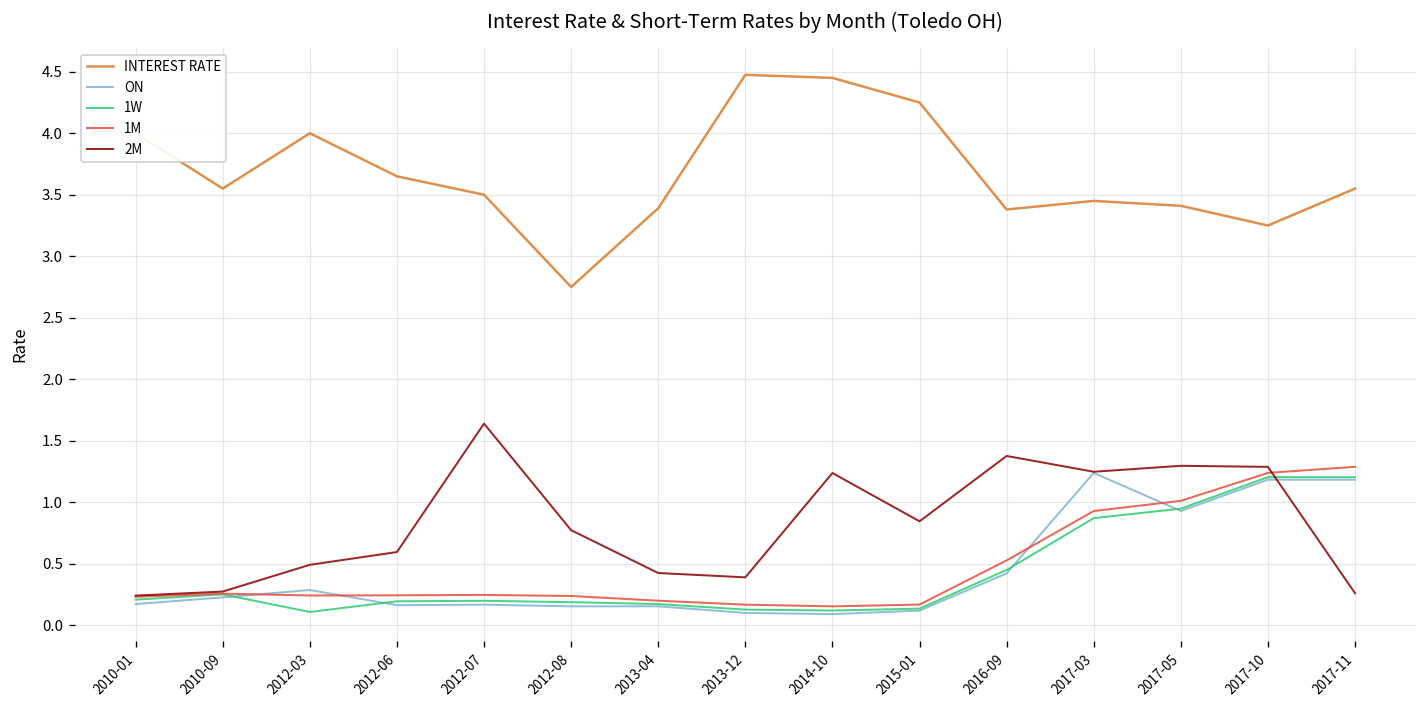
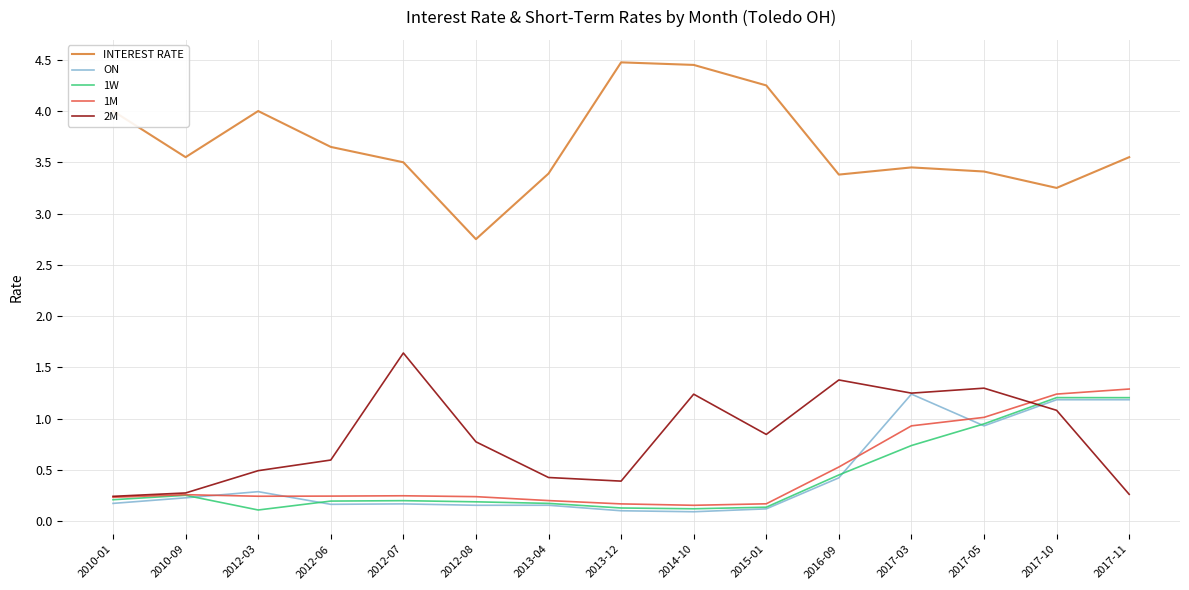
1W, 2017-03: 0.87 -> 0.74
2M, 2017-10: 1.29 -> 1.08
